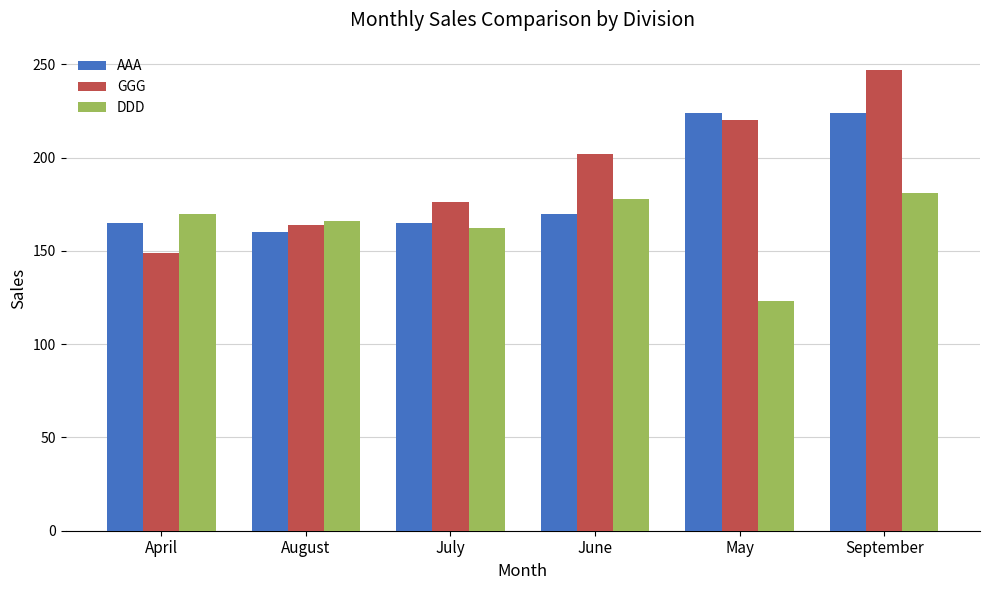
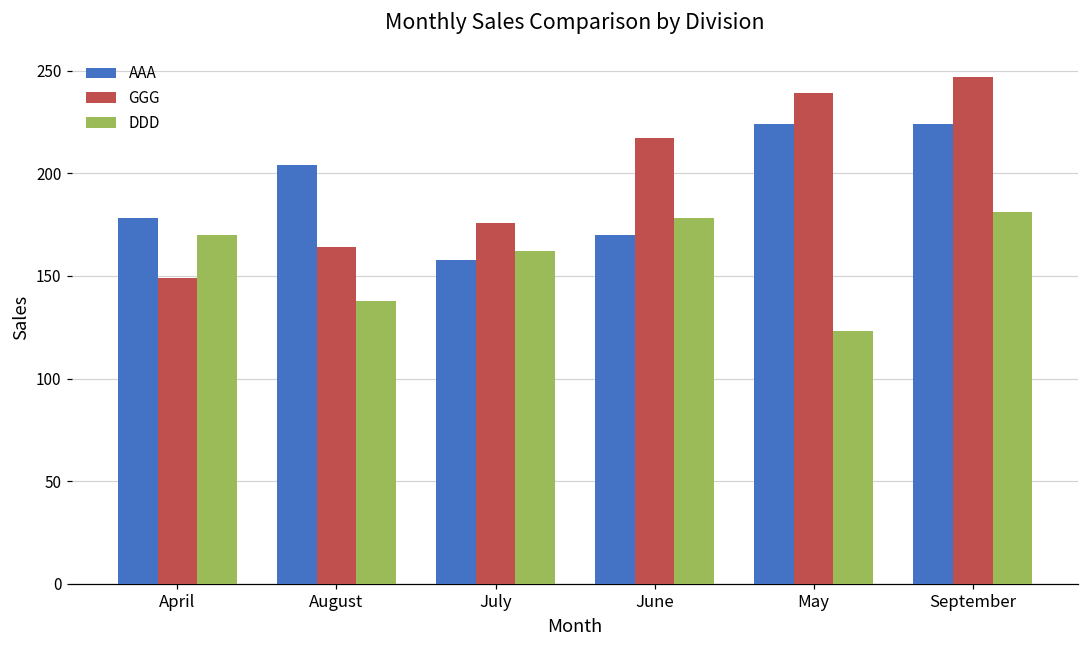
AAA, April: 165 -> 178
AAA, August: 160 -> 204
DDD, August: 166 -> 138
AAA, July: 165 -> 158
GGG, June: 202 -> 217
GGG, May: 220 -> 239
